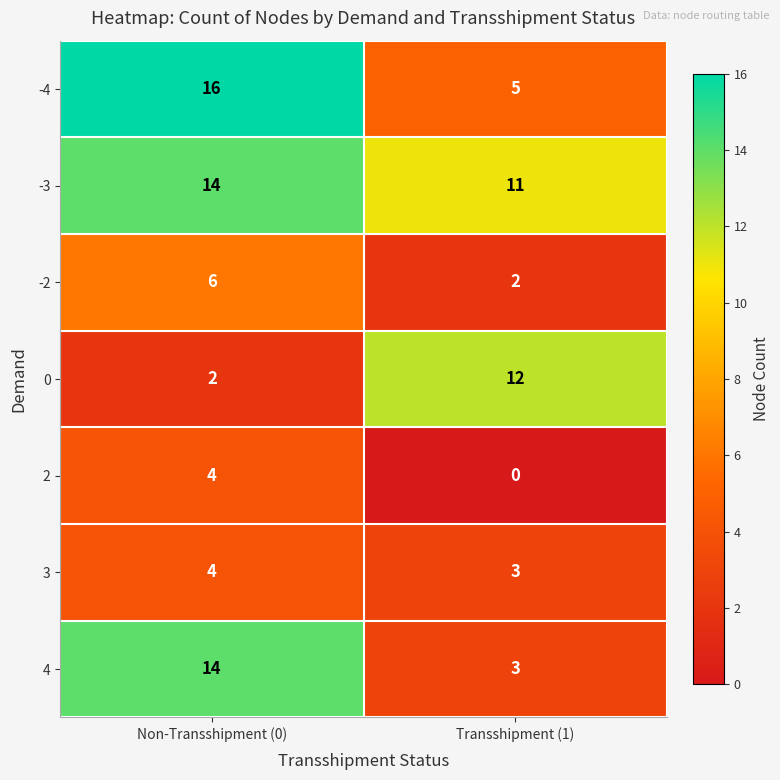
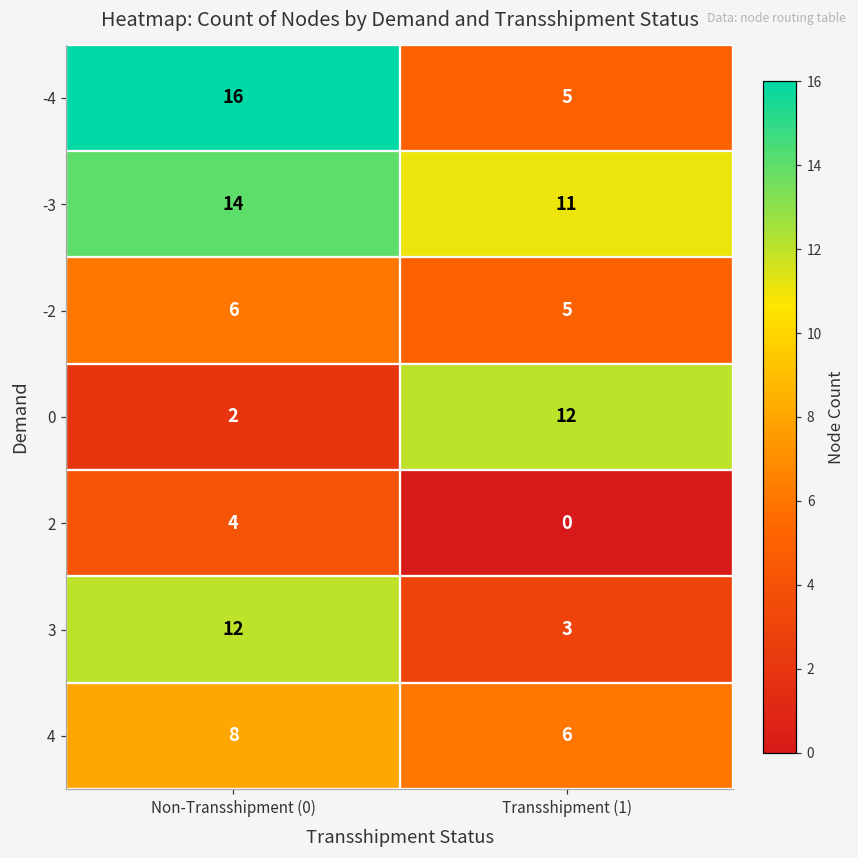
-2, Transshipment (1): 2 -> 5
3, Non-Transshipment (0): 4 -> 12
4, Non-Transshipment (0): 14 -> 8
4, Transshipment (1): 3 -> 6
